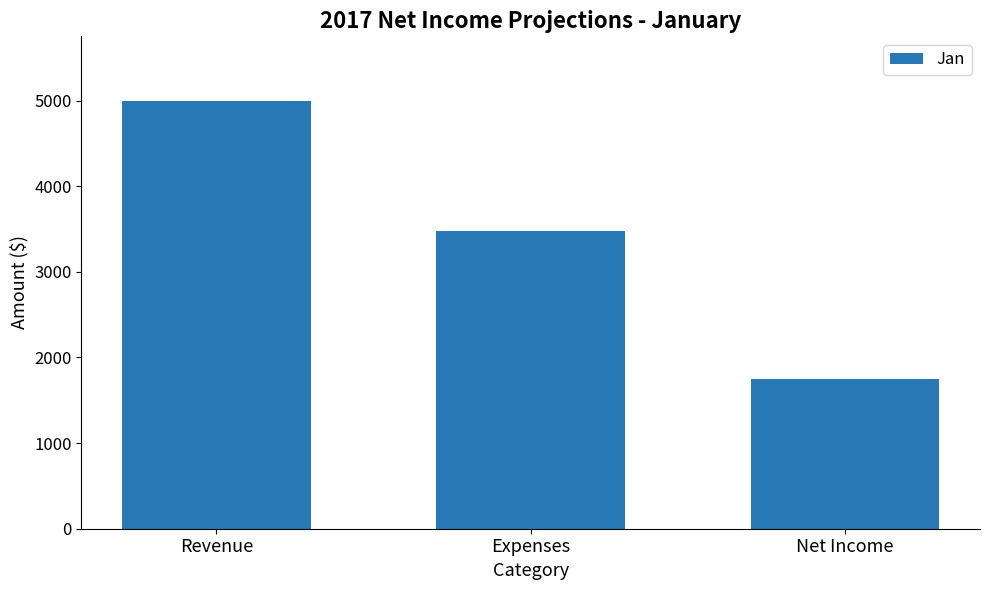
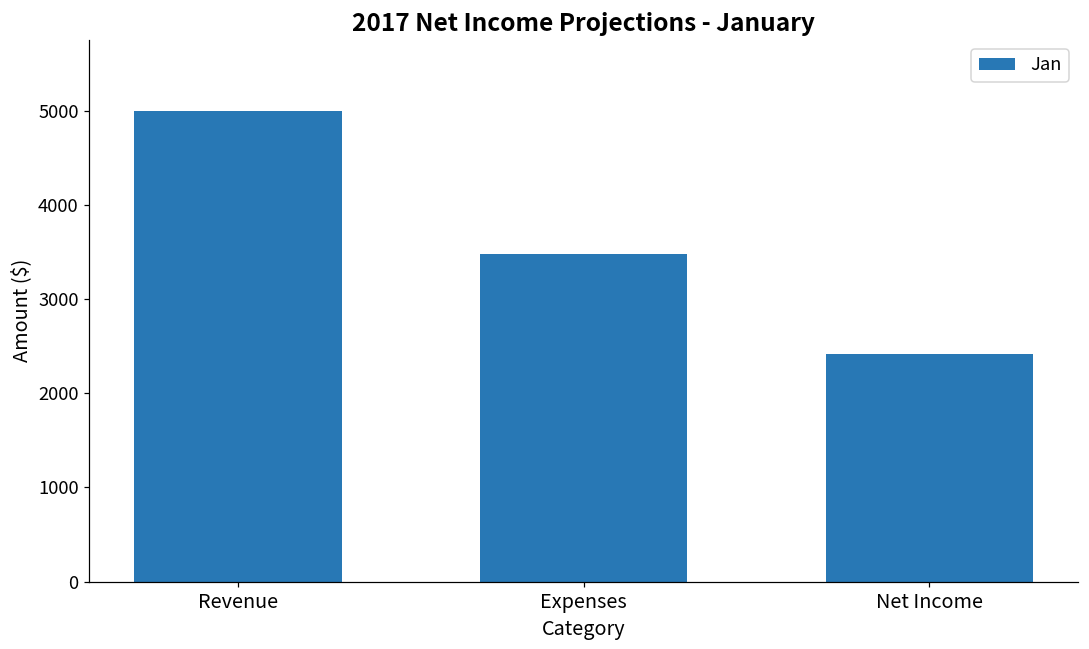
Net Income: 1800 -> 2400
